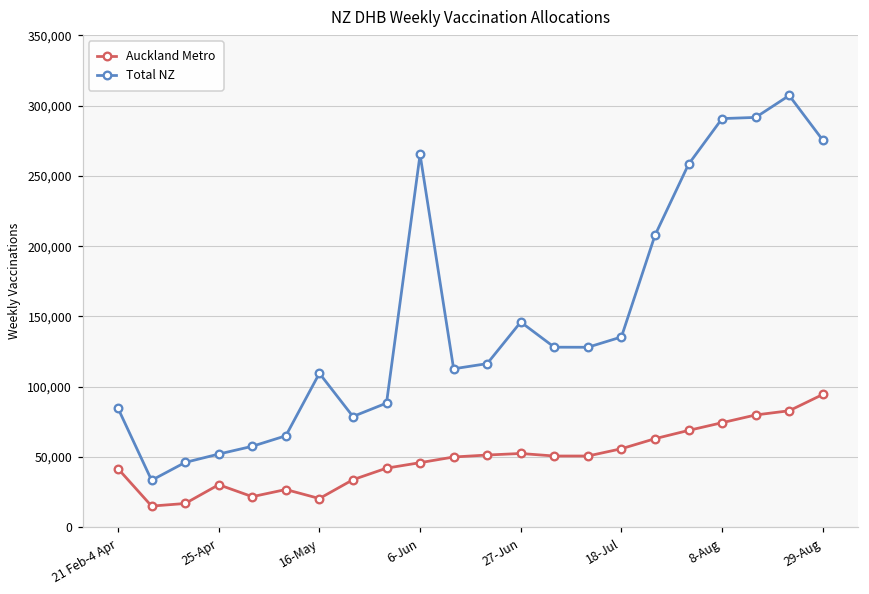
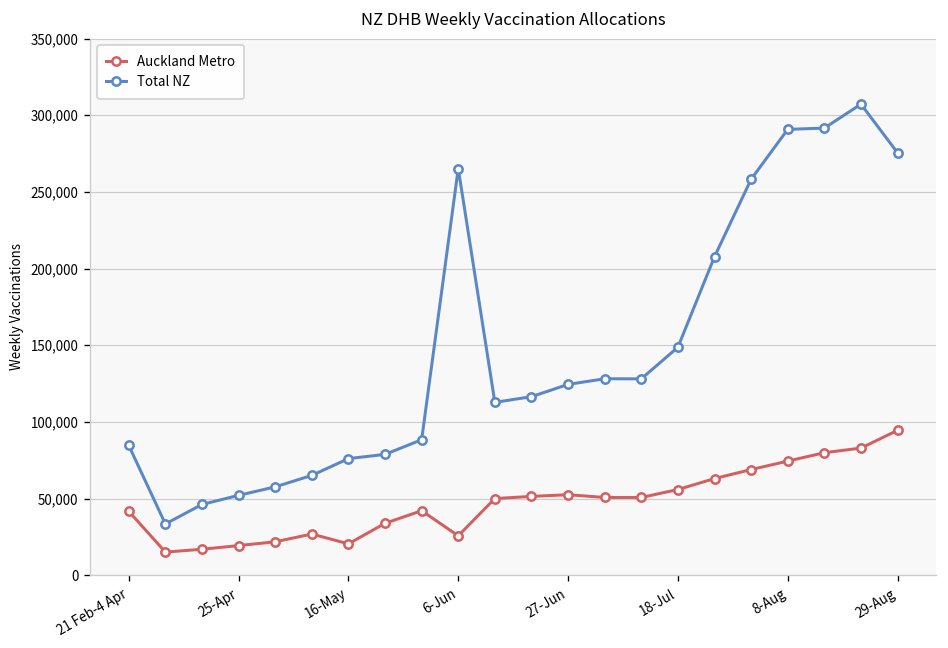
Auckland Metro, 25-Apr: 30,000 -> 19,000
Total NZ, 16-May: 110,000 -> 76,000
Auckland Metro, 6-Jun: 46,000 -> 26,000
Total NZ, 27-Jun: 146,000 -> 124,000
Total NZ, 18-Jul: 135,000 -> 149,000
